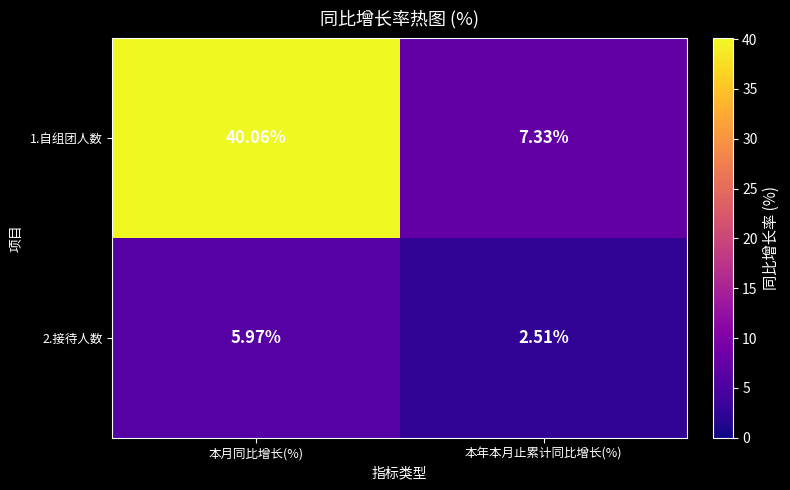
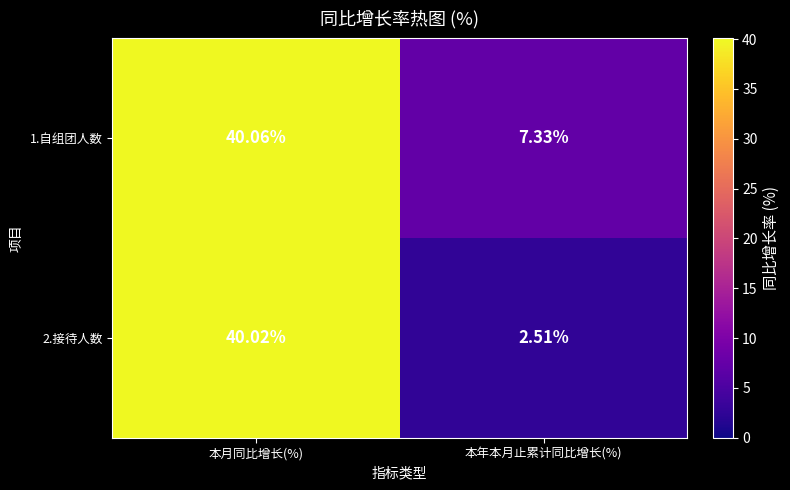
2.接待人数, 本月同比增长(%): 5.97% -> 40.02%
